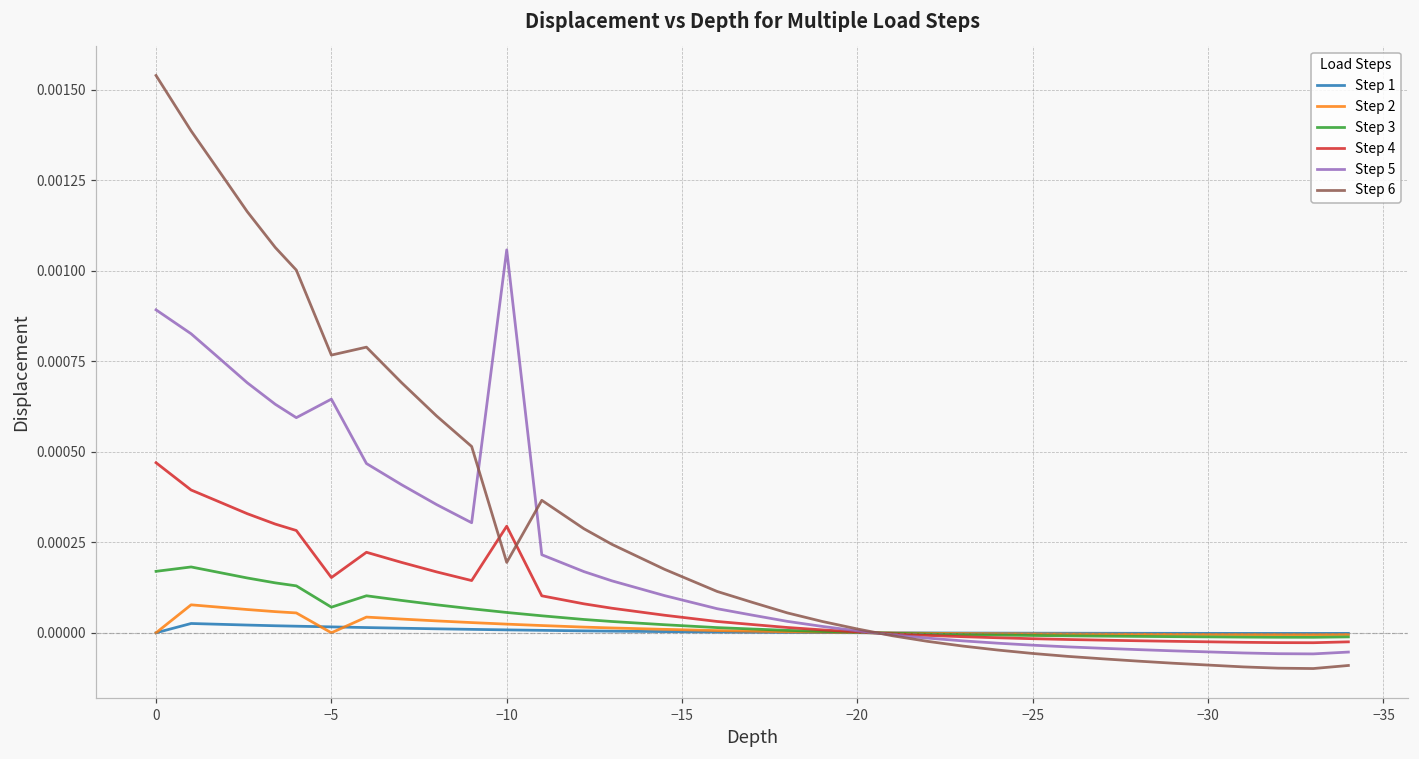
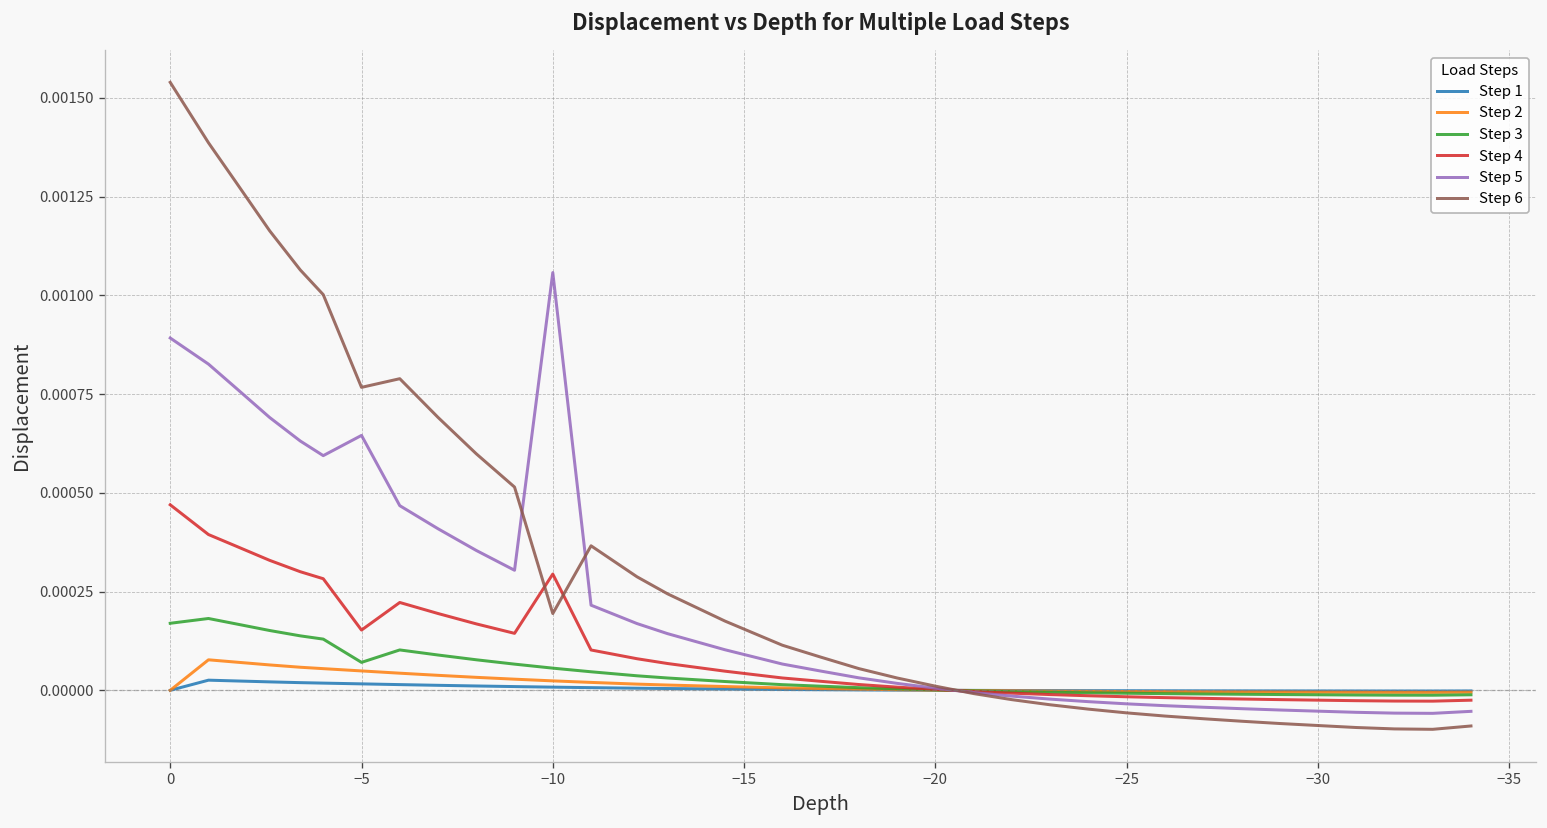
Step 2, −5: 0.00000 -> 0.00005
